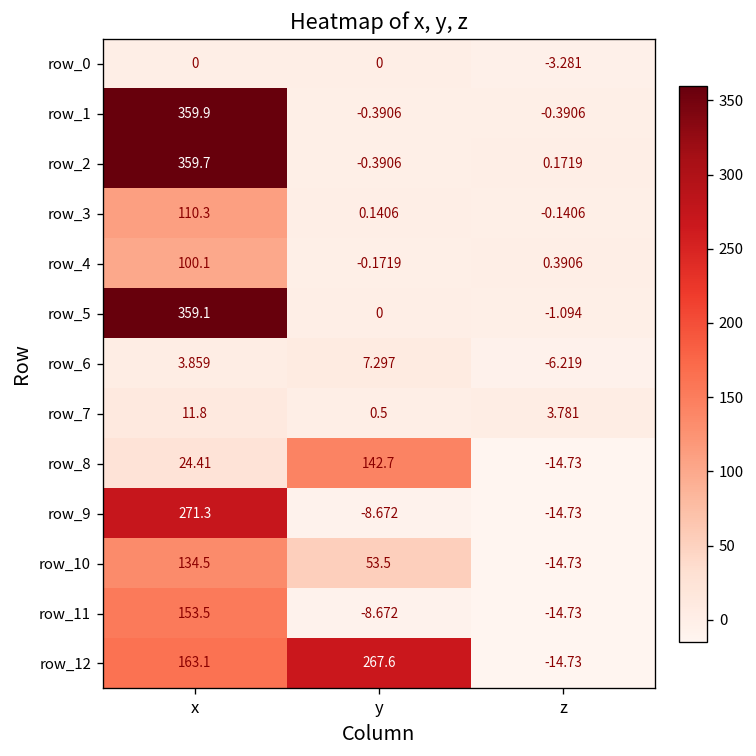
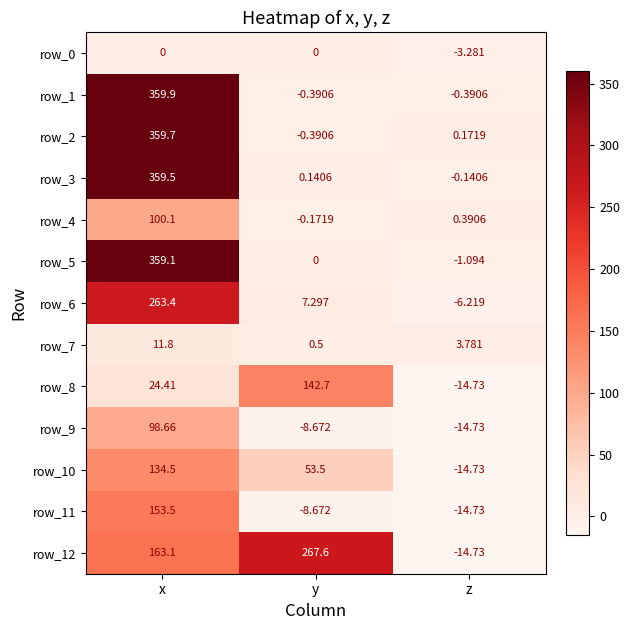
row_3, x: 110.3 -> 359.5
row_6, x: 3.859 -> 263.4
row_9, x: 271.3 -> 98.66
